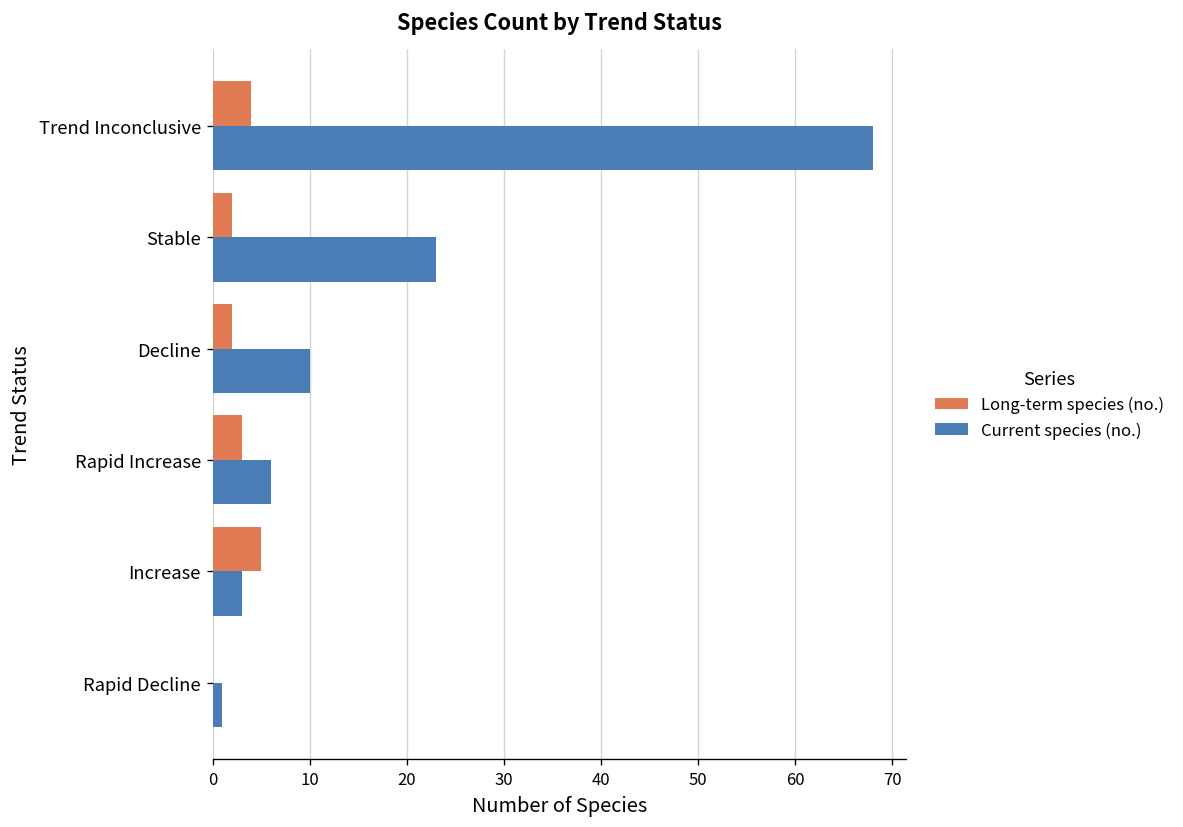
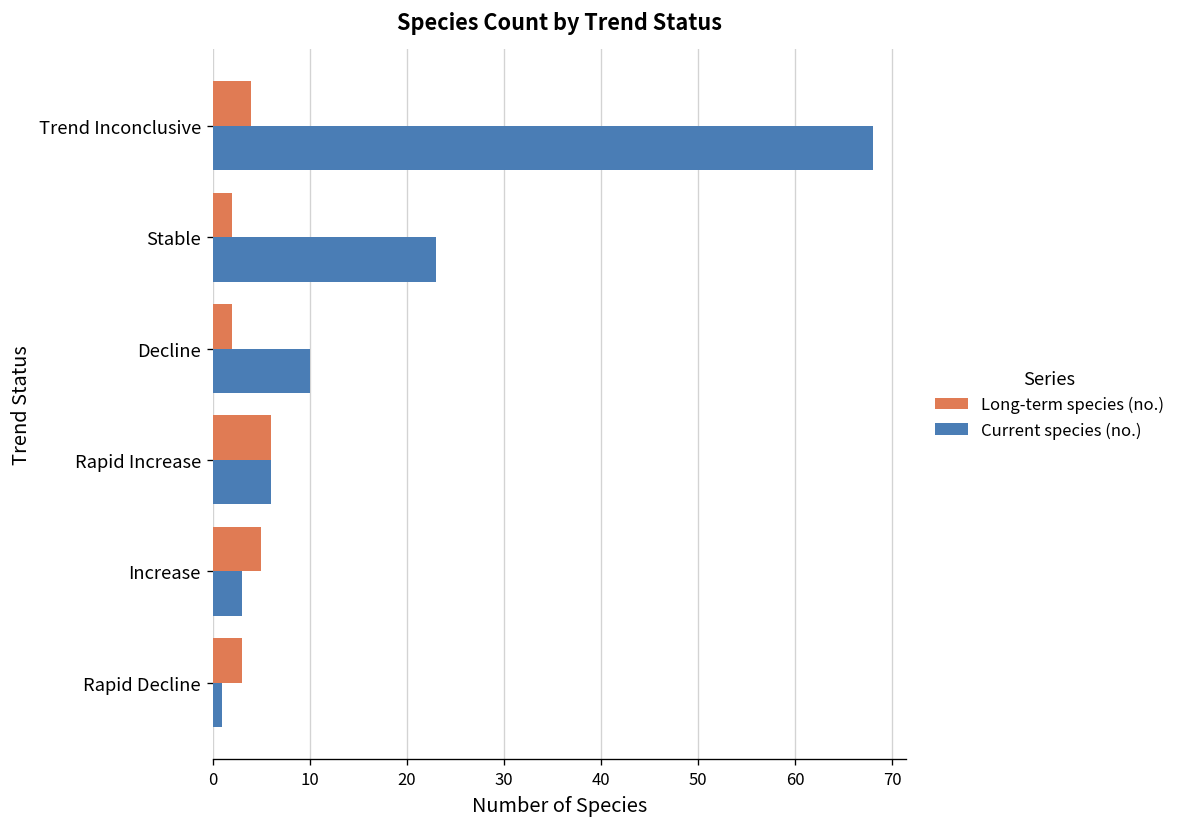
Long-term species (no.), Rapid Increase: 3 -> 6
Long-term species (no.), Rapid Decline: 0 -> 3
